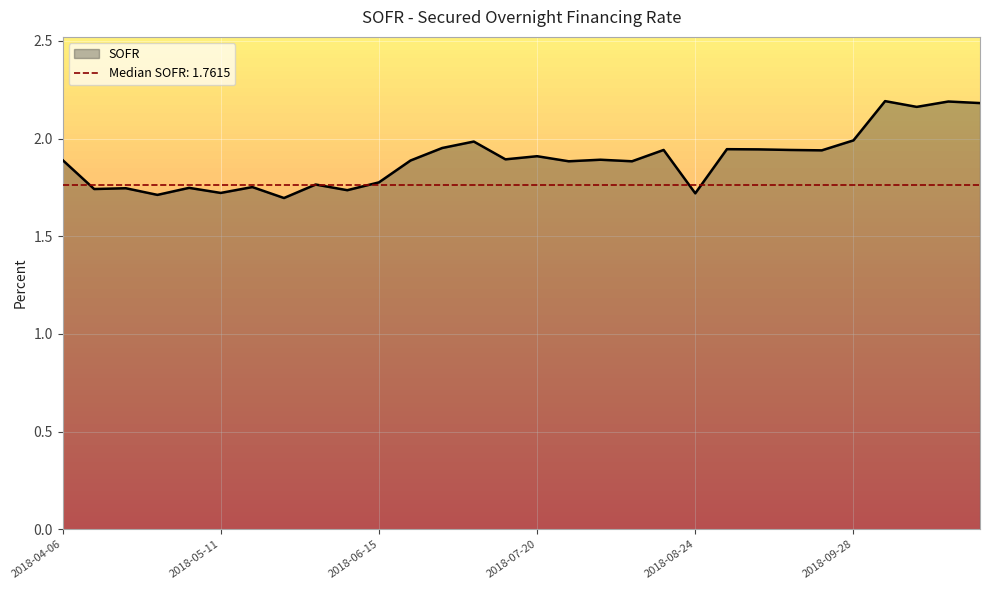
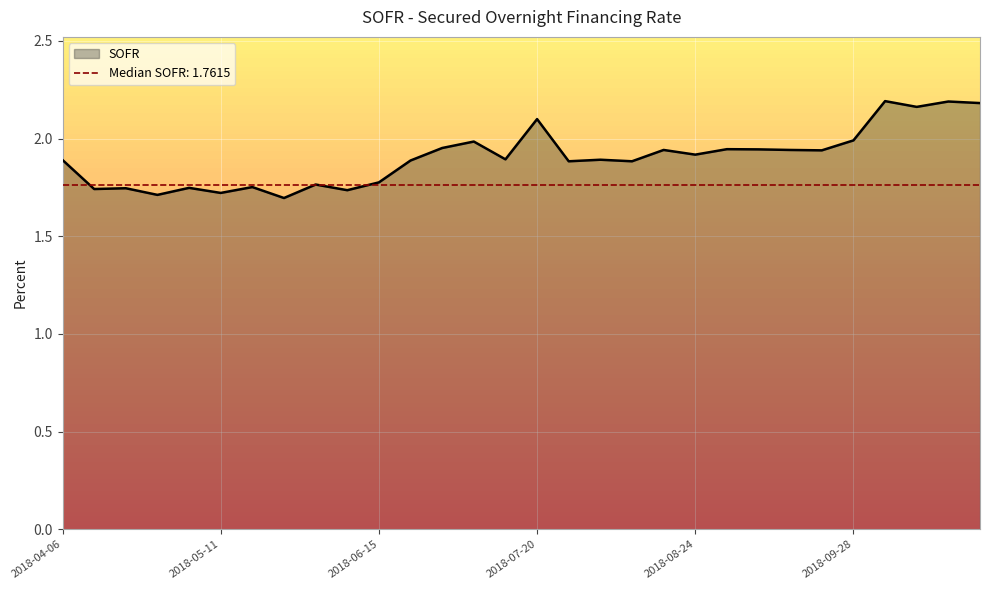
2018-07-20: 1.91 -> 2.10
2018-08-24: 1.72 -> 1.92
